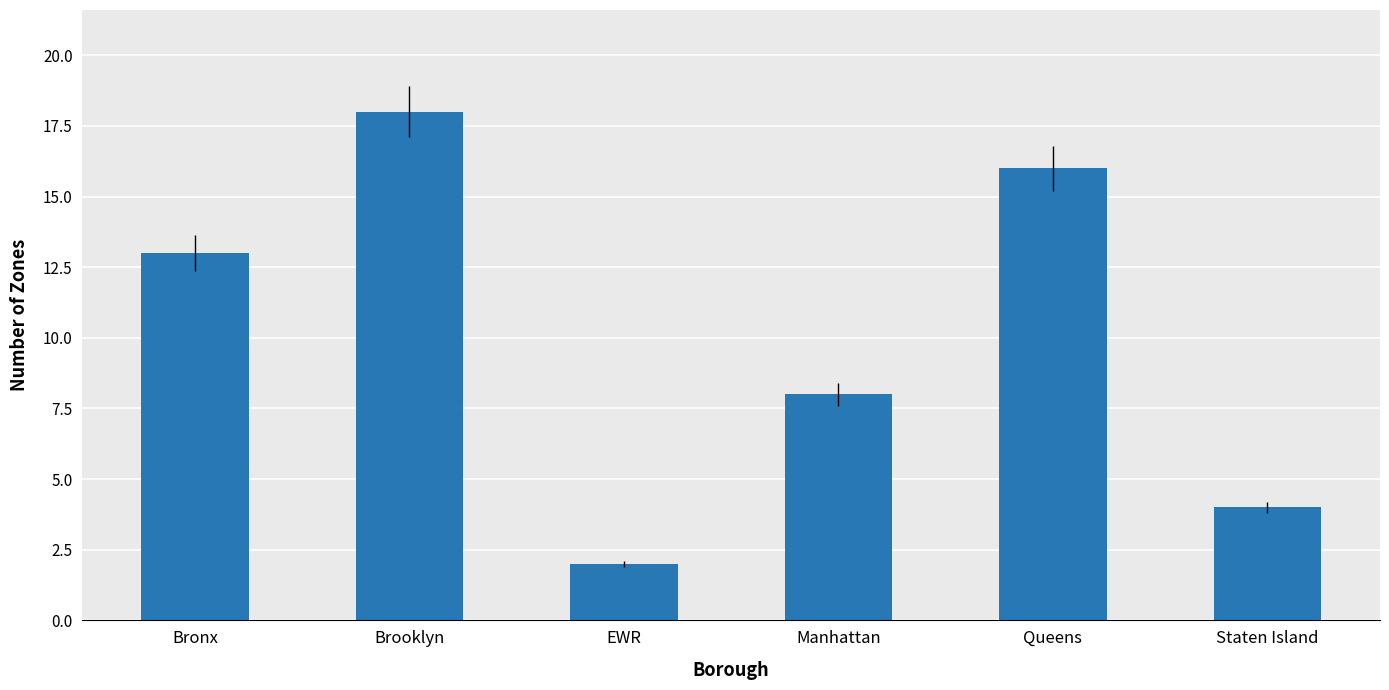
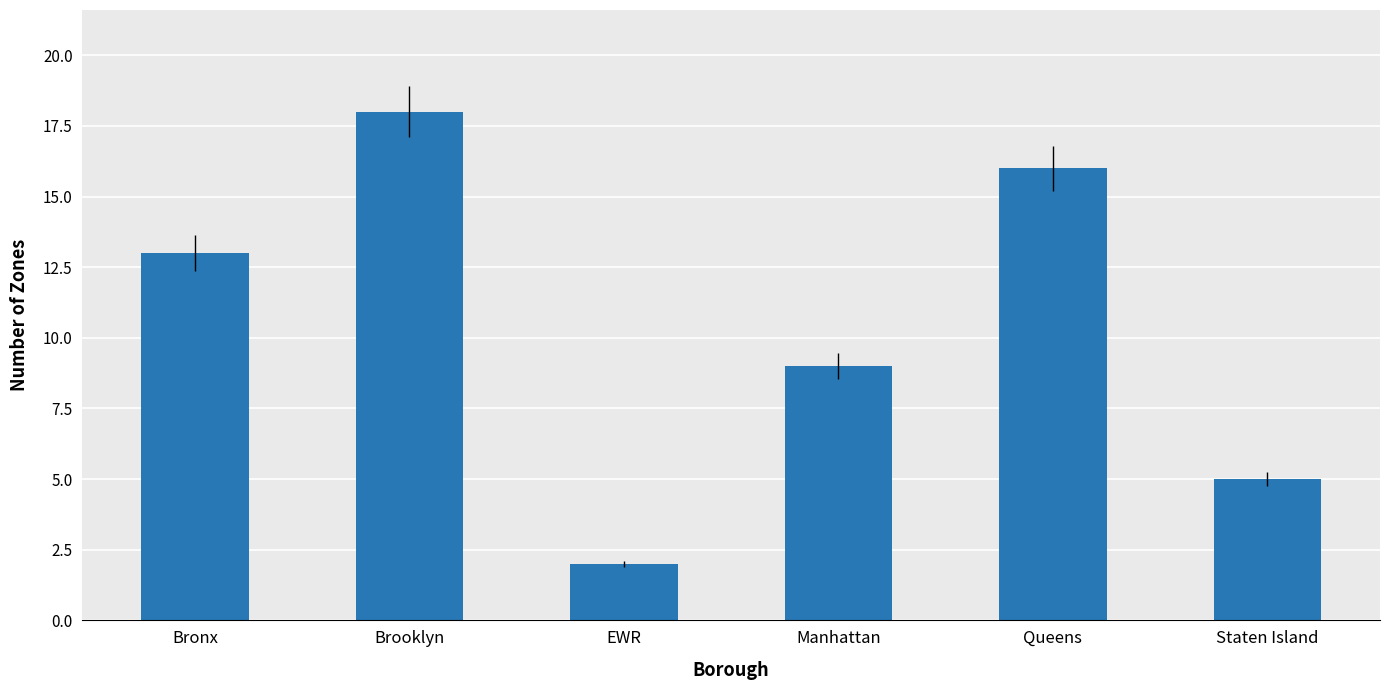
Manhattan: 8 -> 9
Staten Island: 4 -> 5
